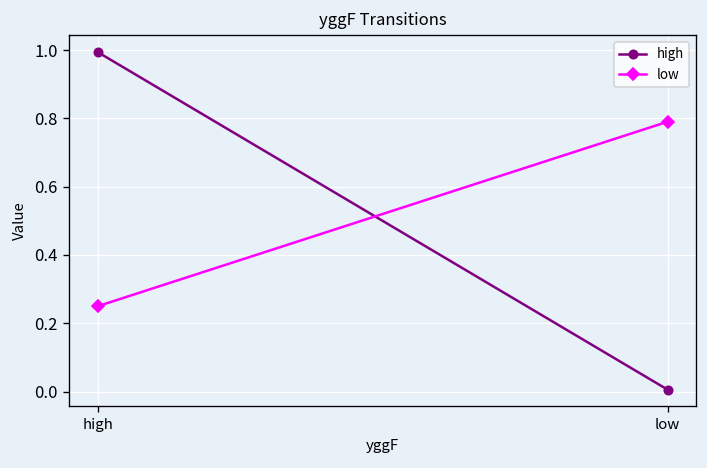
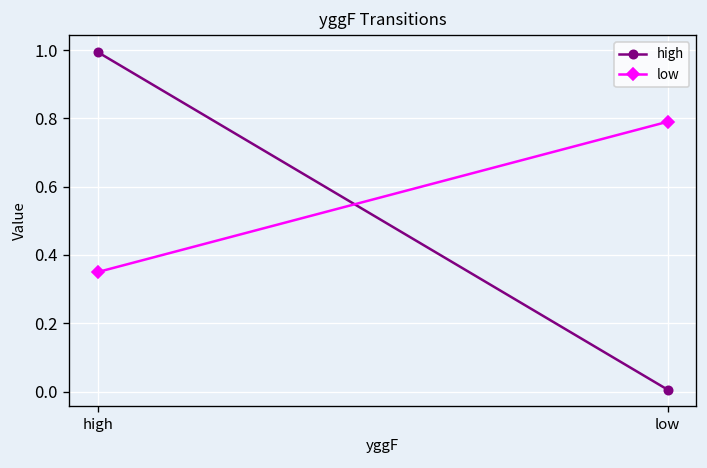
low, high: 0.25 -> 0.35
